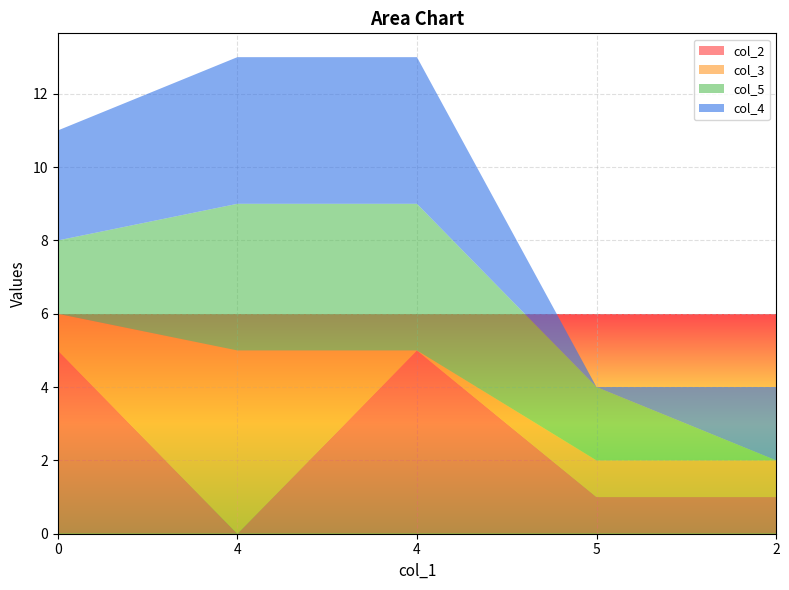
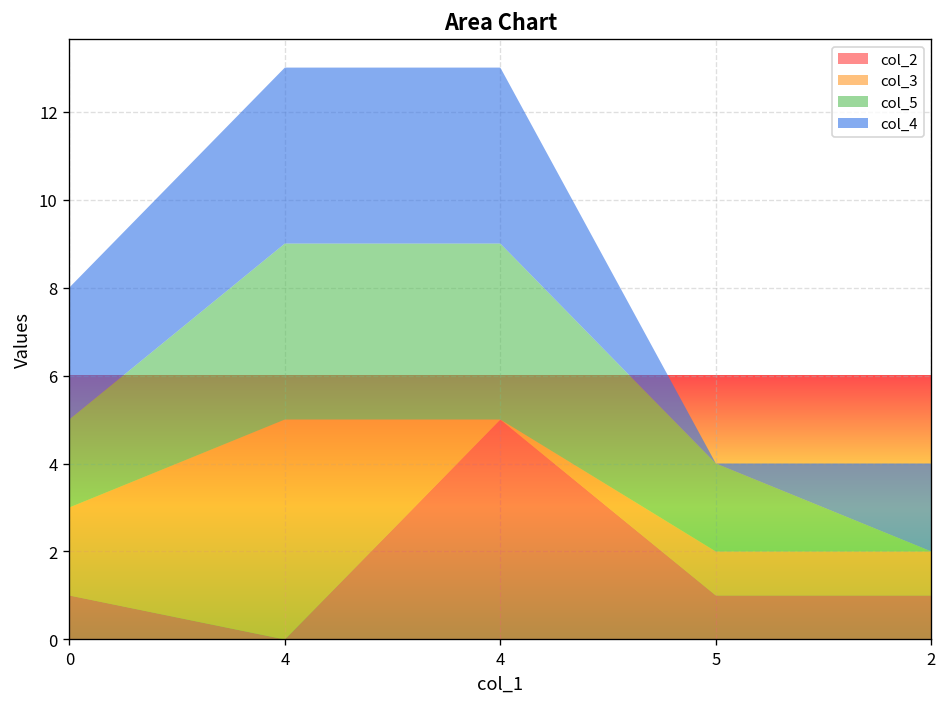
col_2, 0: 5 -> 1
col_3, 0: 1 -> 2
